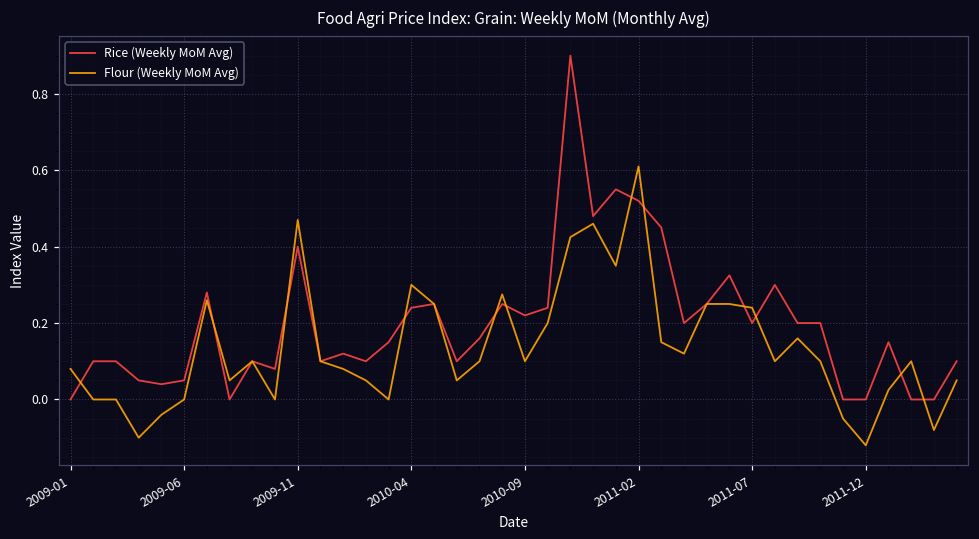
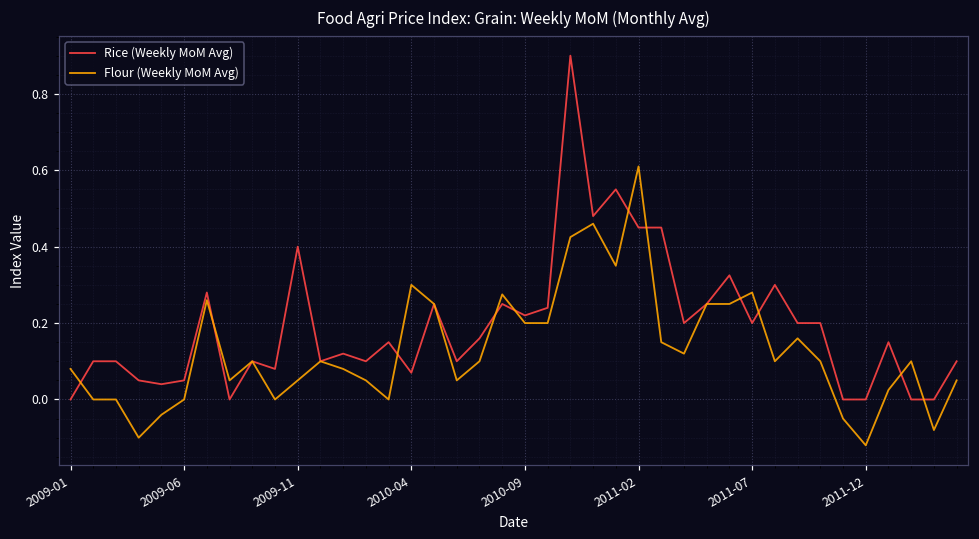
Flour (Weekly MoM Avg), 2009-11: 0.47 -> 0.05
Rice (Weekly MoM Avg), 2010-04: 0.24 -> 0.07
Flour (Weekly MoM Avg), 2010-09: 0.1 -> 0.2
Rice (Weekly MoM Avg), 2011-02: 0.52 -> 0.45
Flour (Weekly MoM Avg), 2011-07: 0.24 -> 0.28
